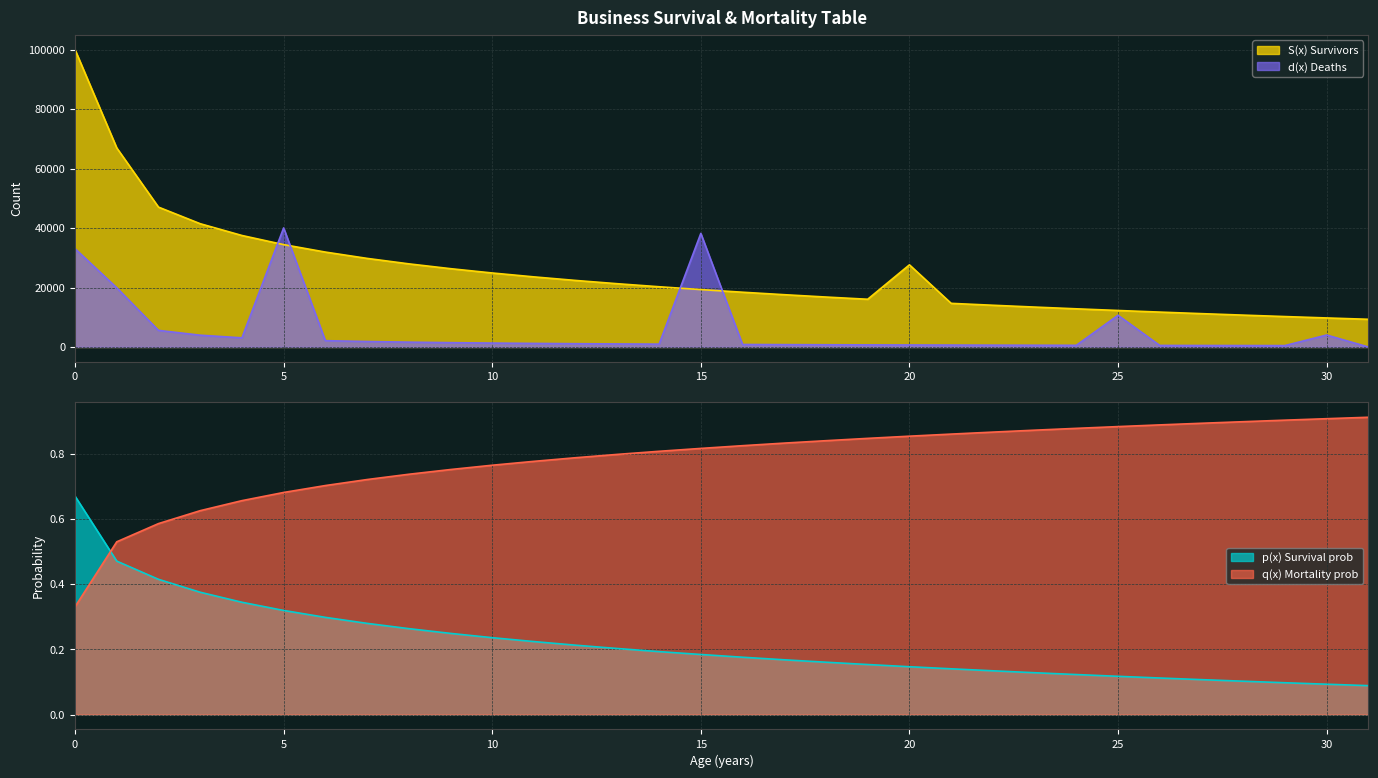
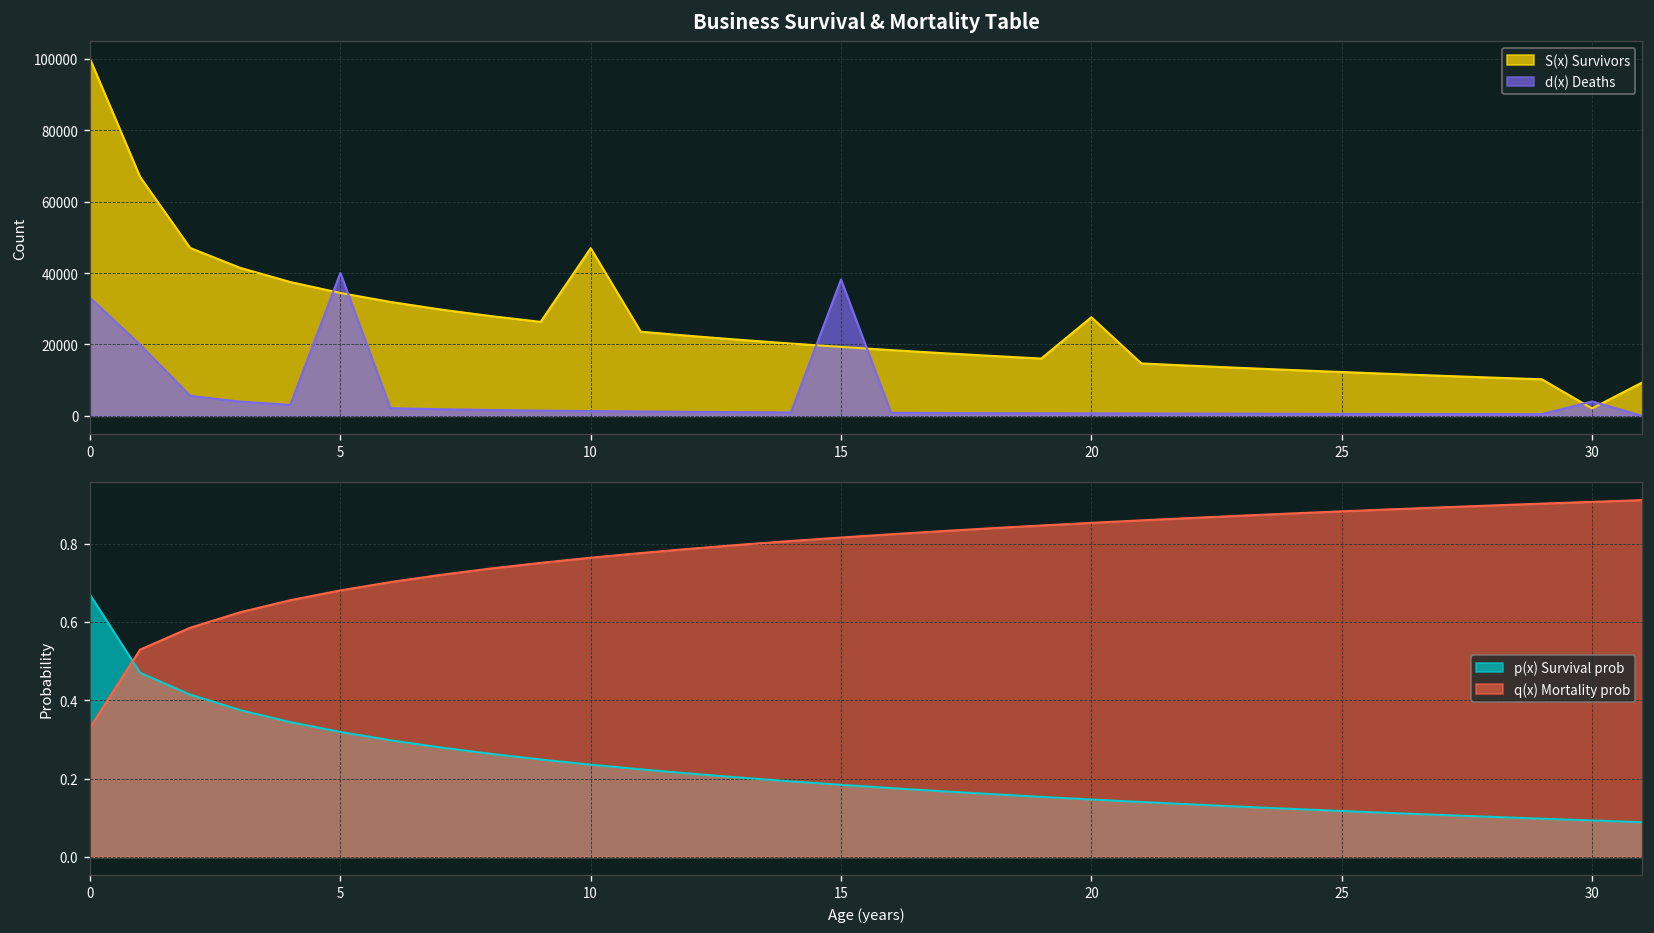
Business Survival & Mortality Table, S(x) Survivors, 10: 25000 -> 47000
Business Survival & Mortality Table, d(x) Deaths, 25: 11000 -> 1000
Business Survival & Mortality Table, S(x) Survivors, 30: 10000 -> 2000
